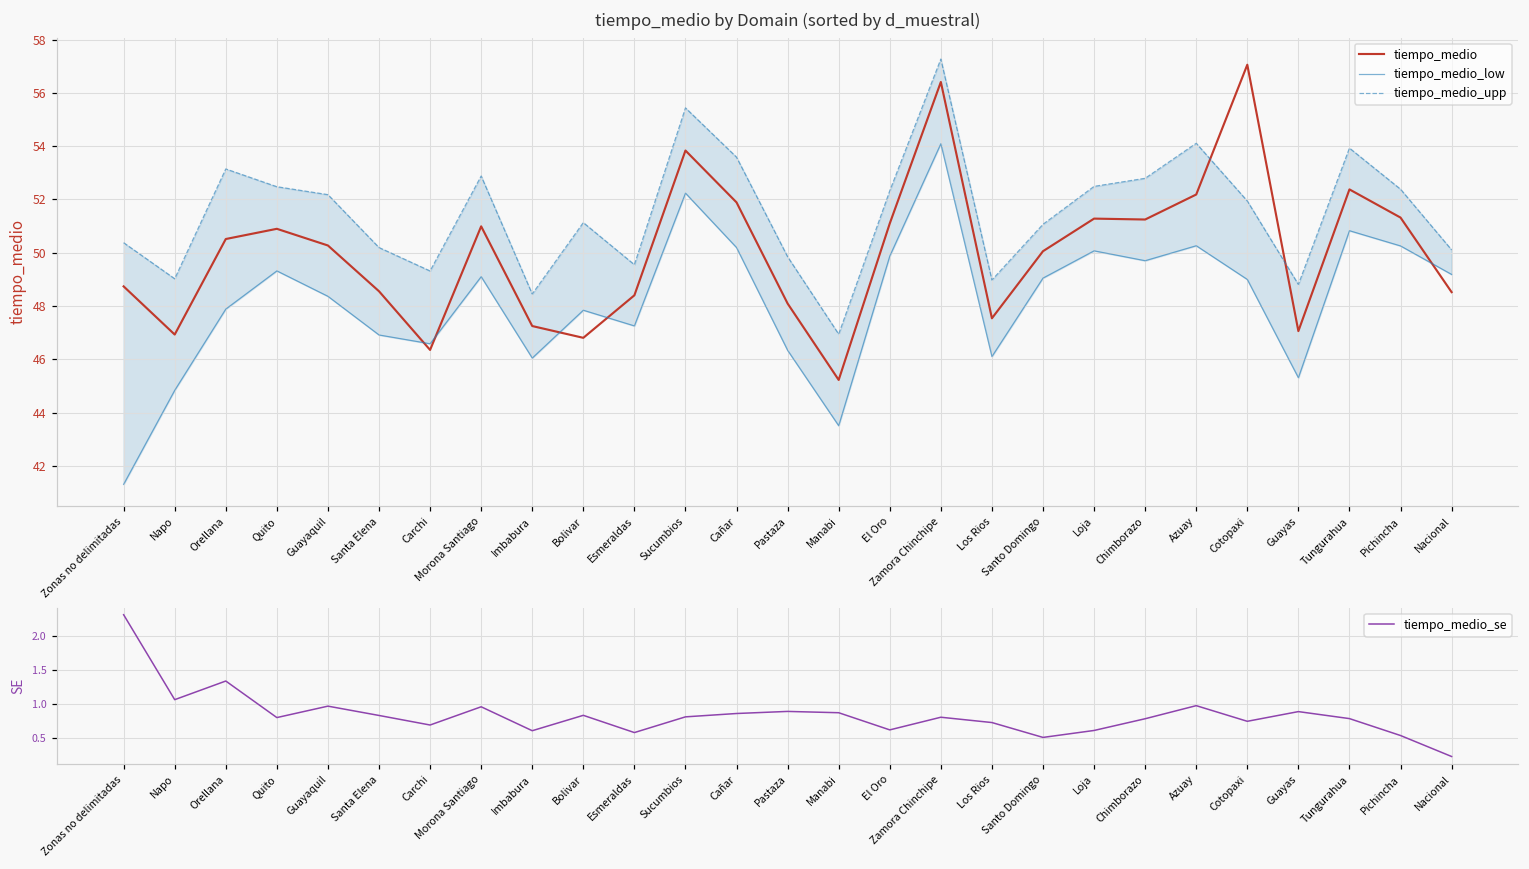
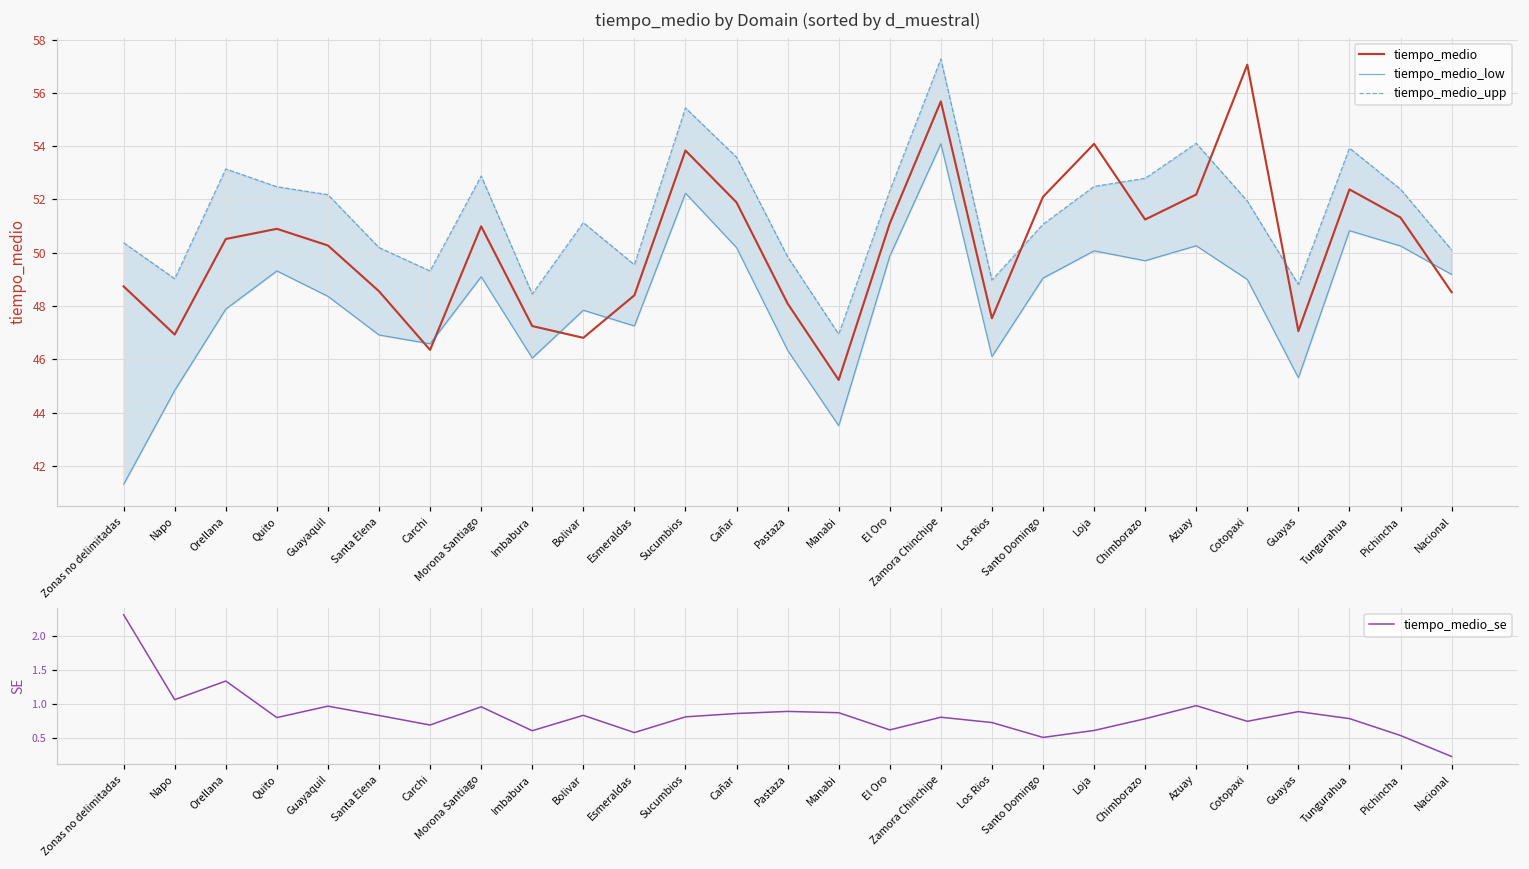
tiempo_medio by Domain (sorted by d_muestral), tiempo_medio, Zamora Chinchipe: 56.4 -> 55.7
tiempo_medio by Domain (sorted by d_muestral), tiempo_medio, Santo Domingo: 50.1 -> 52.1
tiempo_medio by Domain (sorted by d_muestral), tiempo_medio, Loja: 51.3 -> 54.1
